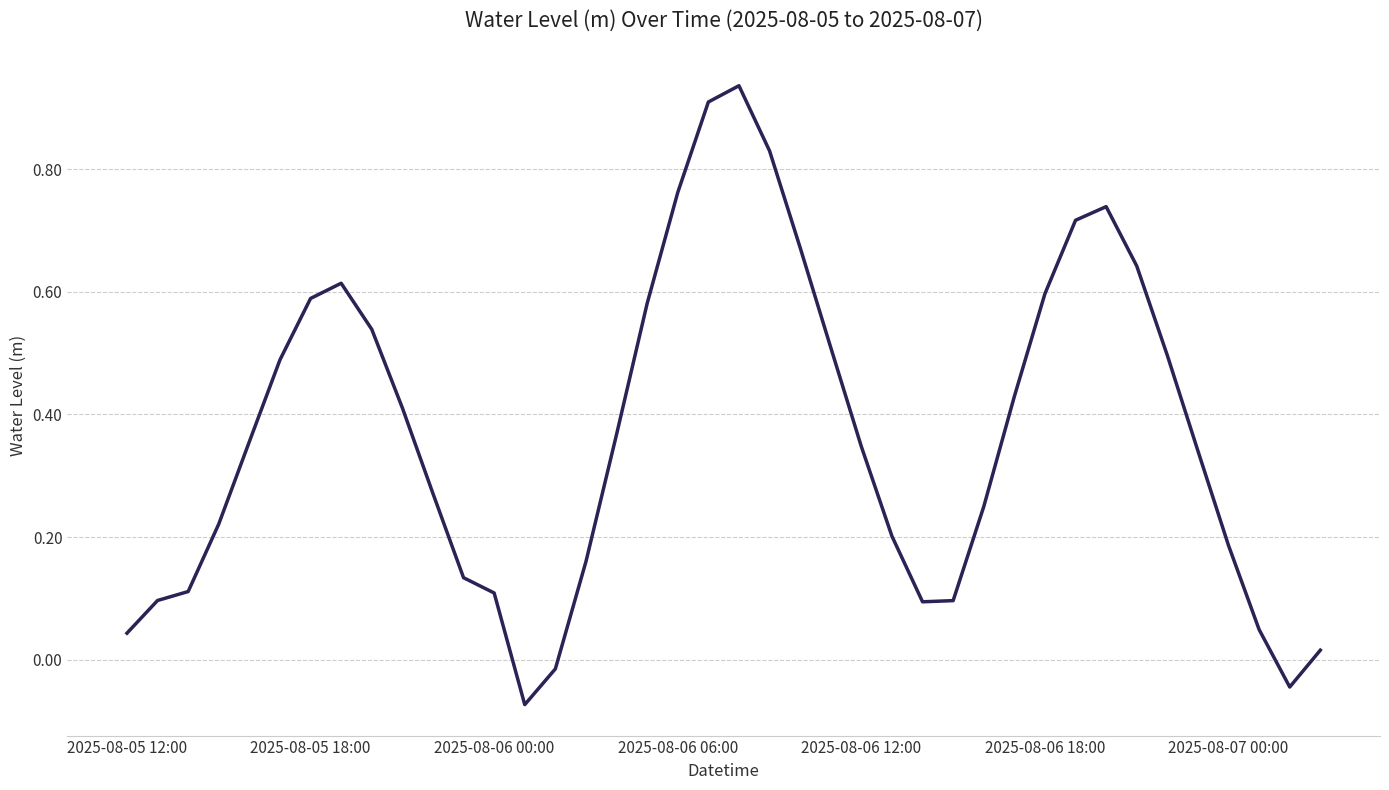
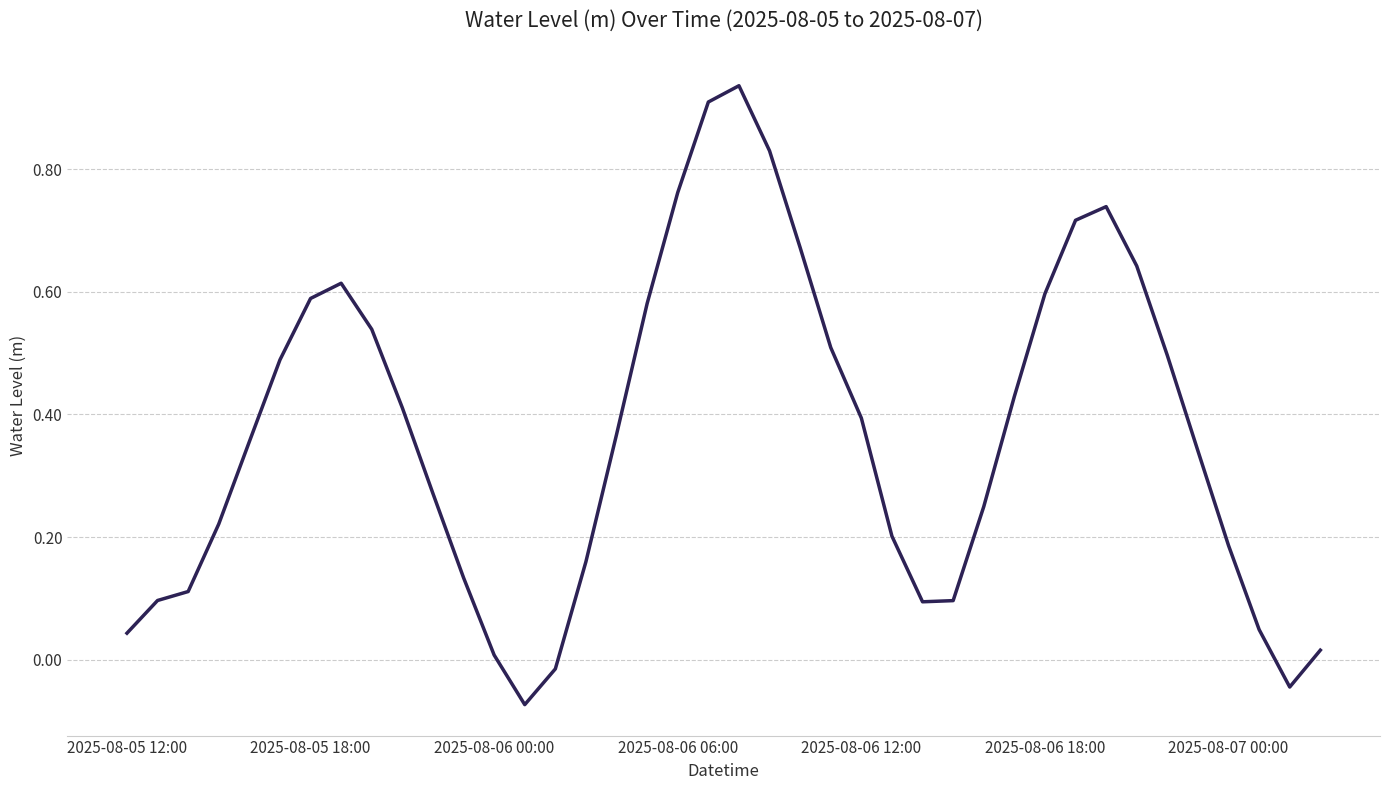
2025-08-06 00:00: 0.11 -> 0.01
2025-08-06 12:00: 0.35 -> 0.39
